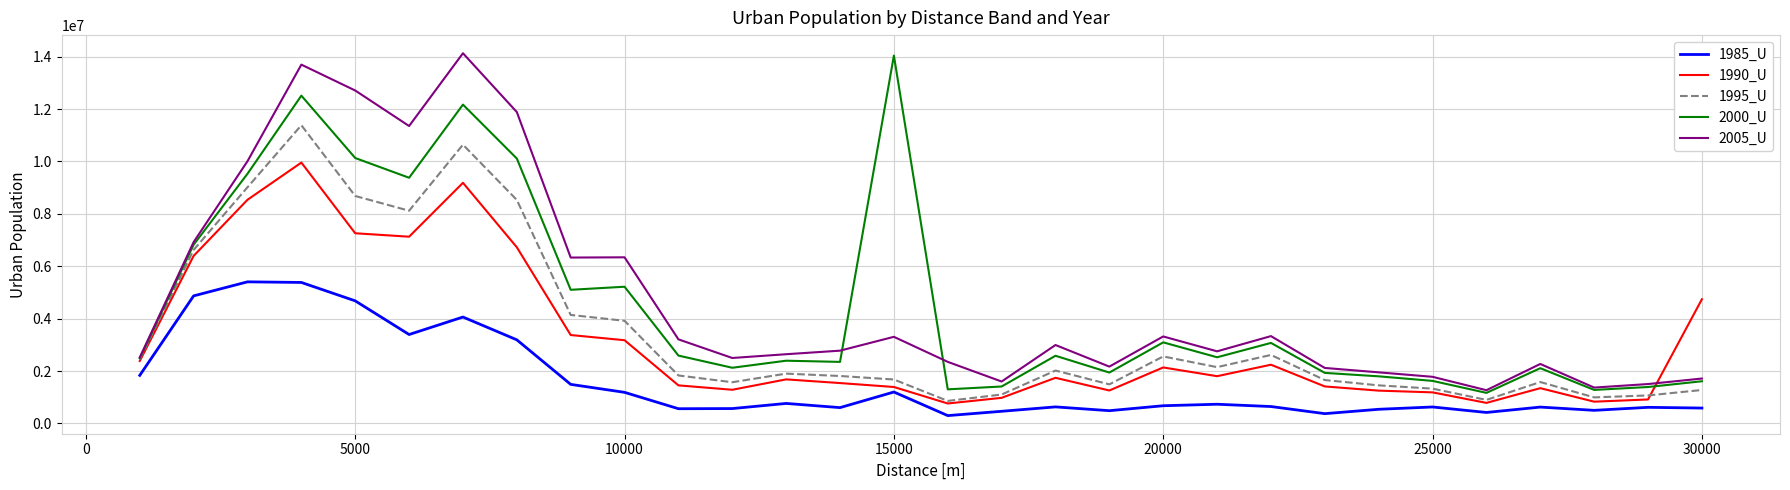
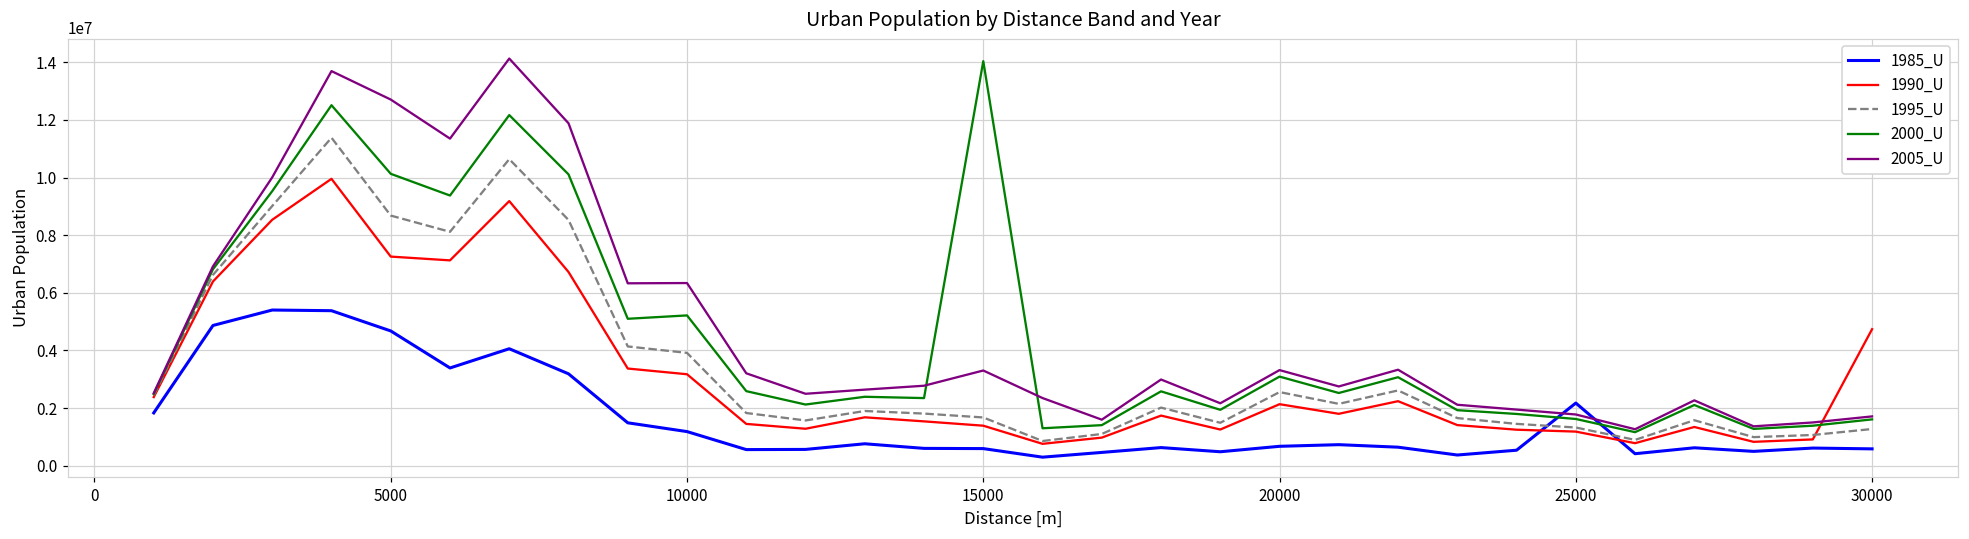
1985_U, 15000: 1200000 -> 600000
1985_U, 25000: 600000 -> 2200000
